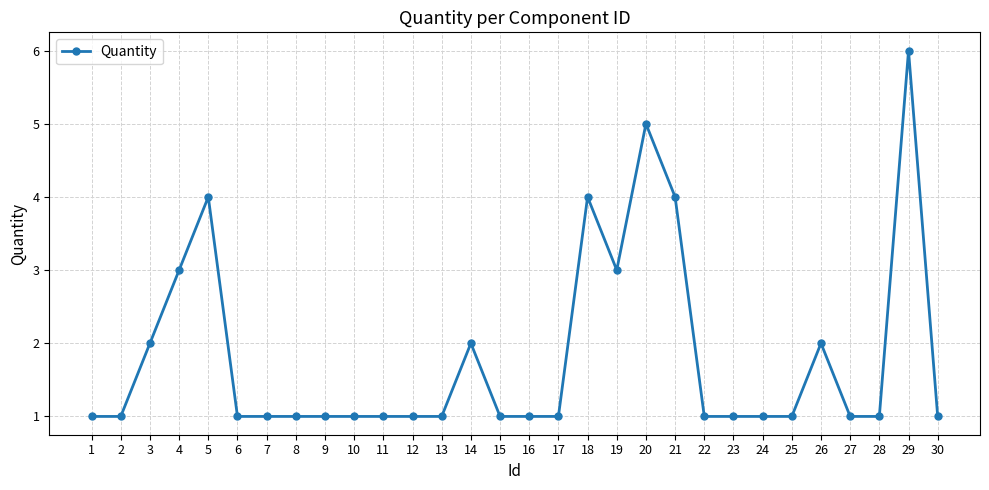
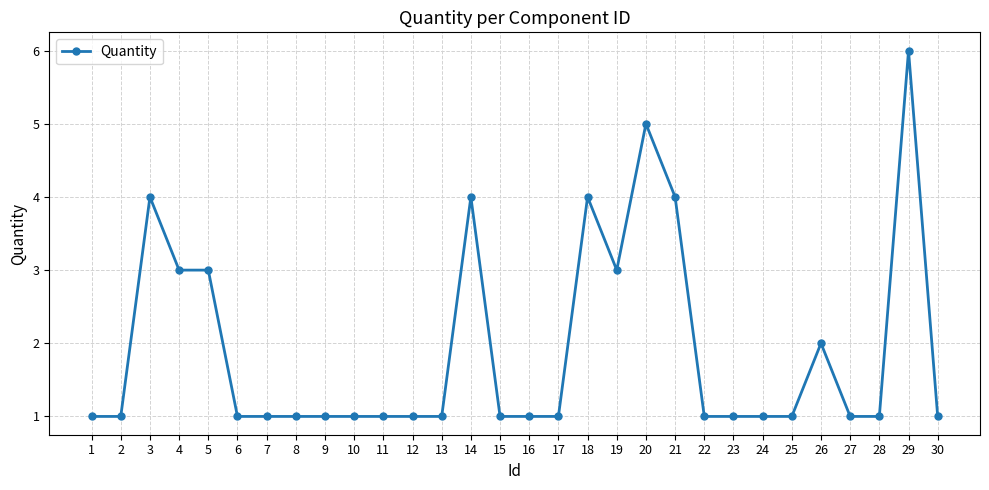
3: 2 -> 4
5: 4 -> 3
14: 2 -> 4
